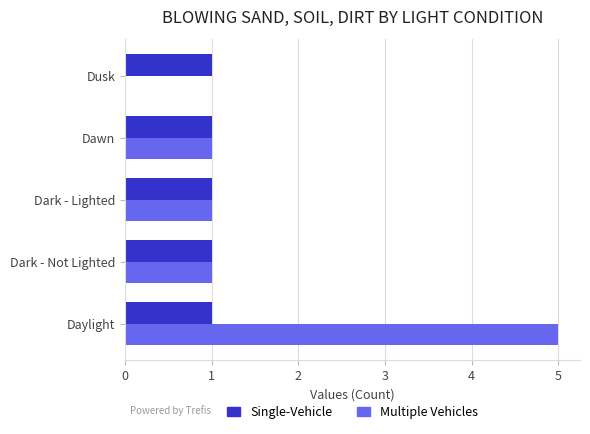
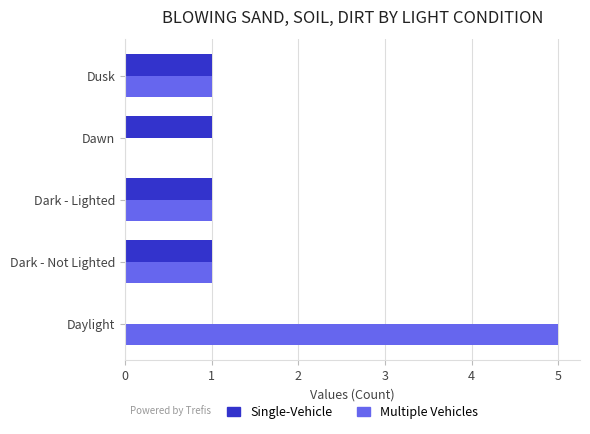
Multiple Vehicles, Dusk: 0 -> 1
Multiple Vehicles, Dawn: 1 -> 0
Single-Vehicle, Daylight: 1 -> 0
